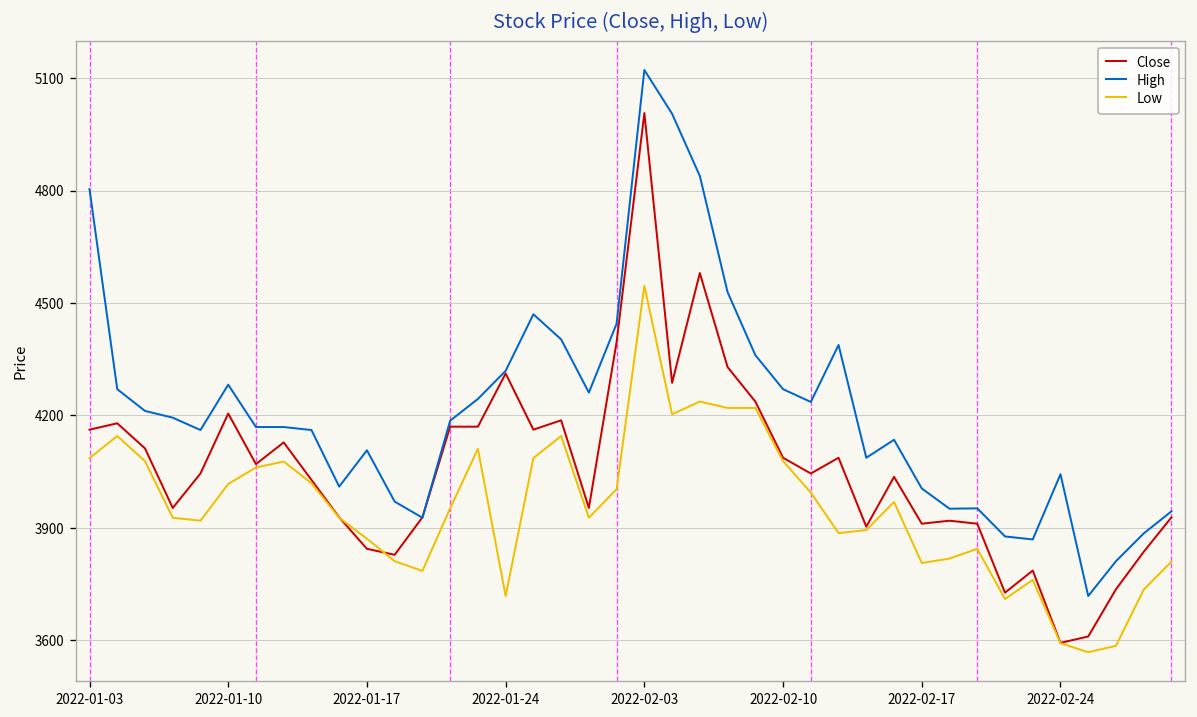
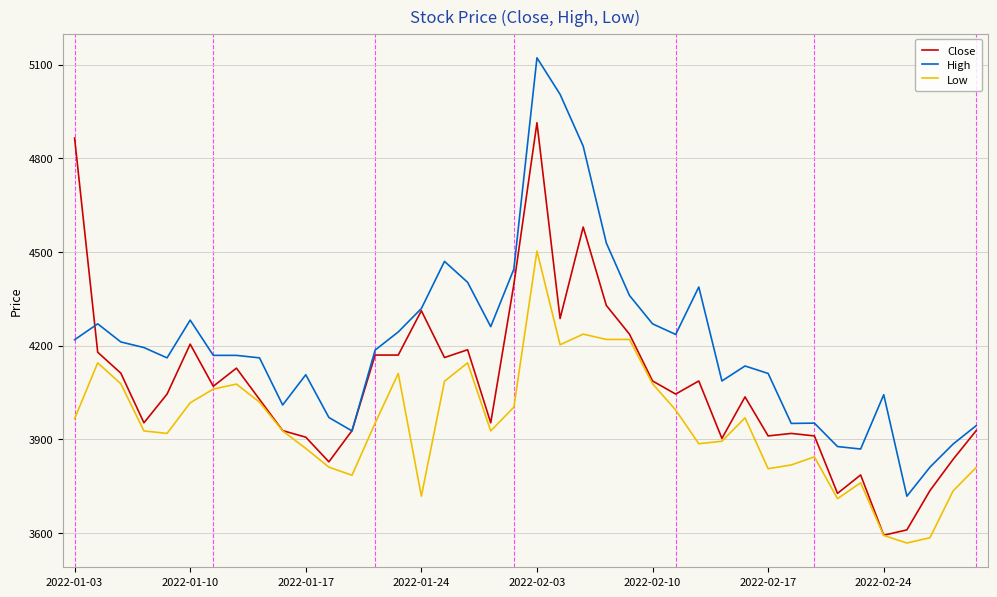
Close, 2022-01-03: 4160 -> 4870
High, 2022-01-03: 4800 -> 4220
Low, 2022-01-03: 4090 -> 3970
Close, 2022-01-17: 3840 -> 3910
Close, 2022-02-03: 5010 -> 4910
Low, 2022-02-03: 4550 -> 4500
High, 2022-02-17: 4010 -> 4110
